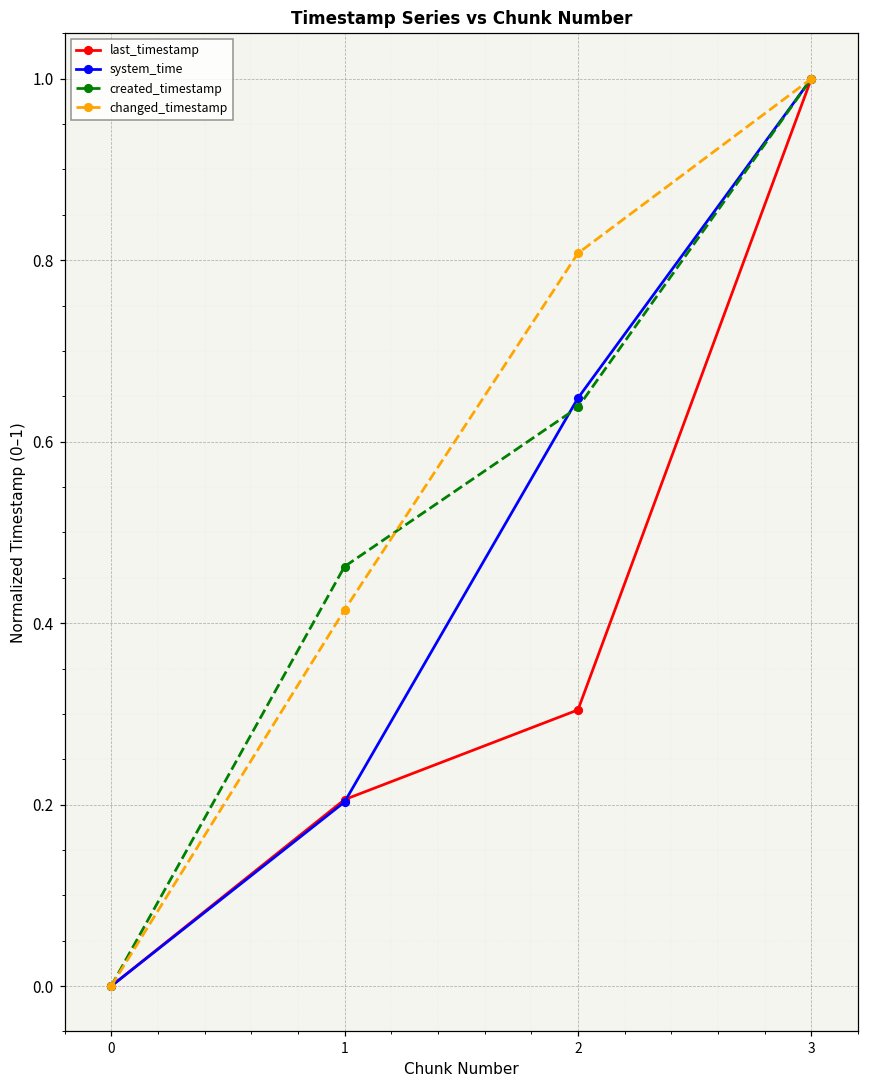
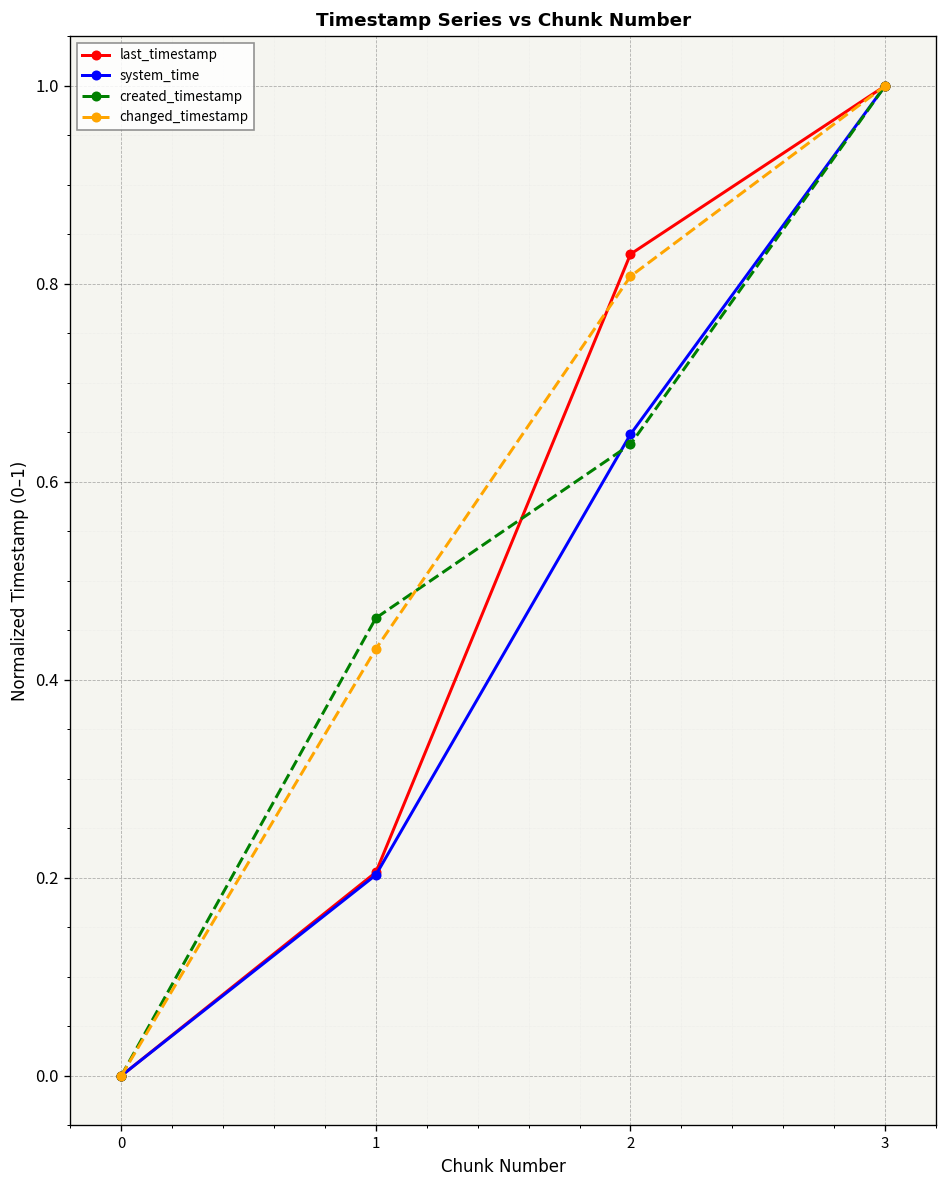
changed_timestamp, 1: 0.41 -> 0.43
last_timestamp, 2: 0.30 -> 0.83
